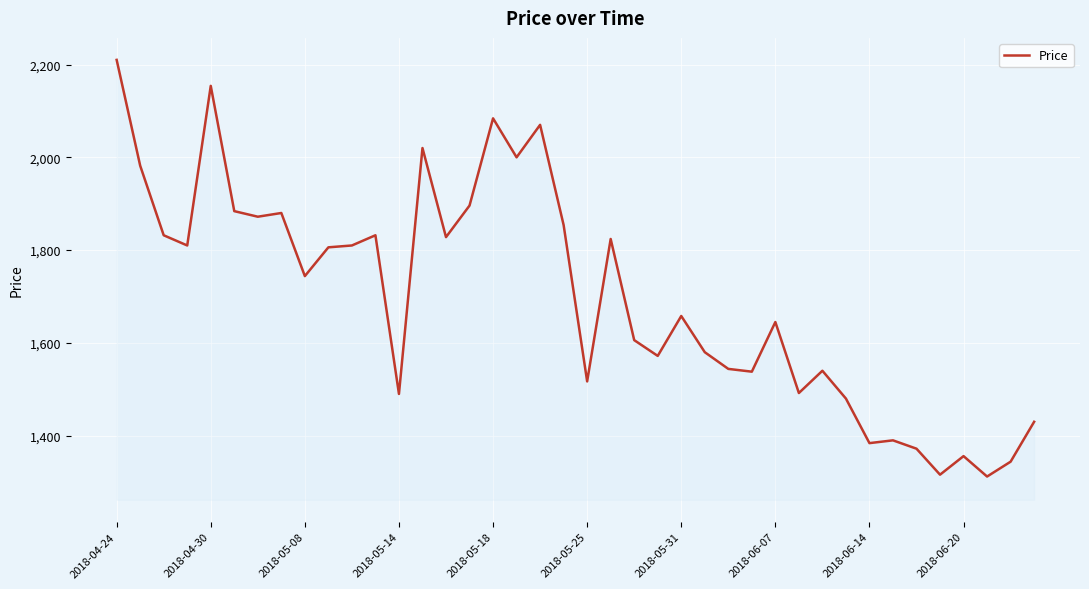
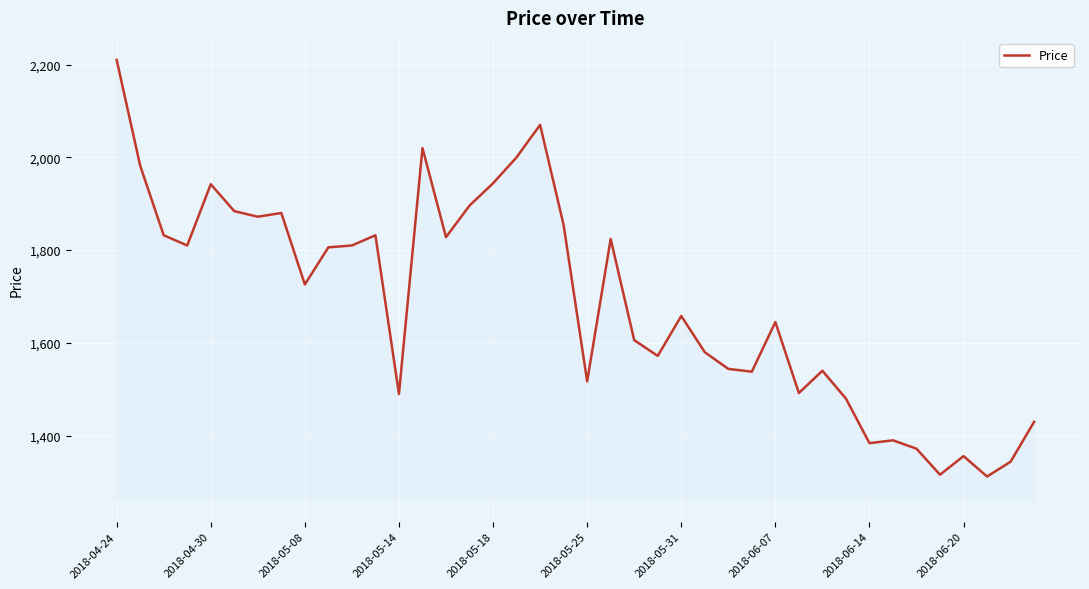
2018-04-30: 2,150 -> 1,940
2018-05-08: 1,740 -> 1,730
2018-05-18: 2,080 -> 1,940
